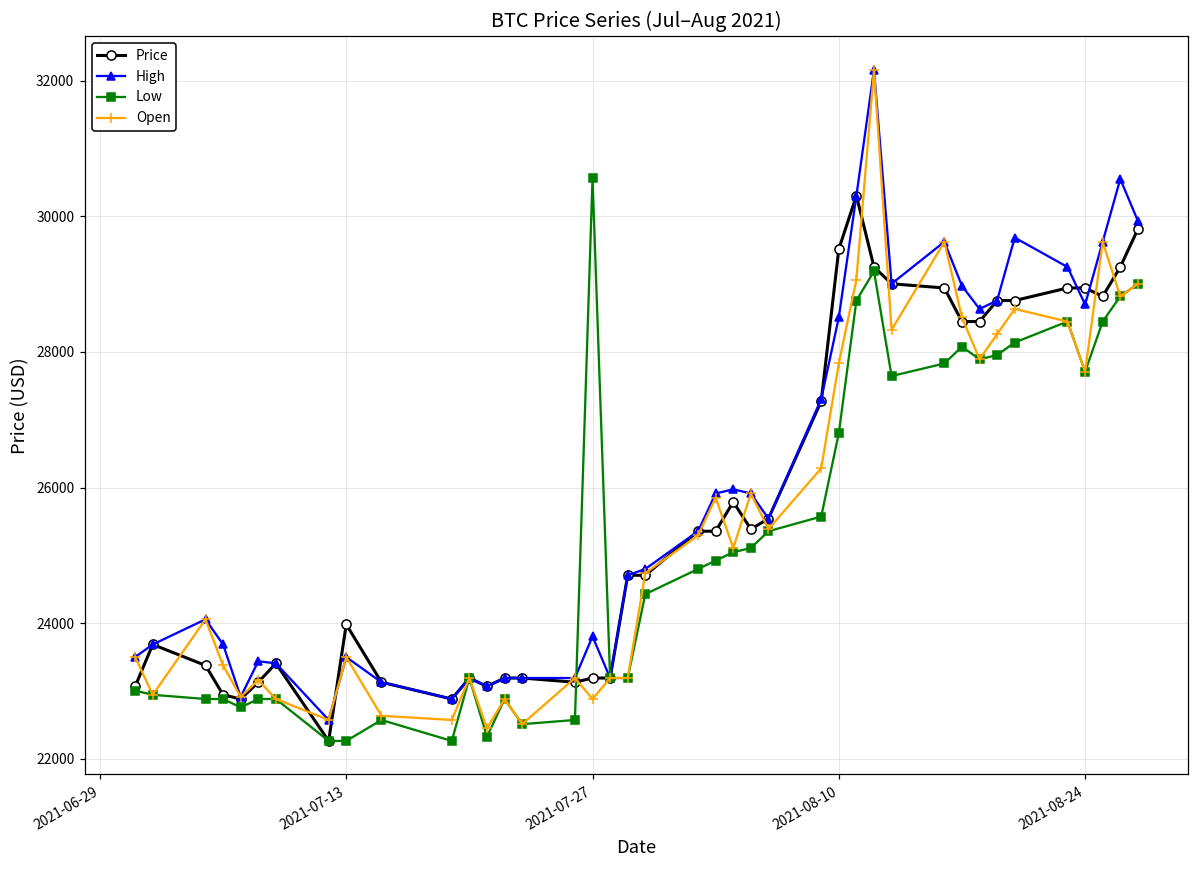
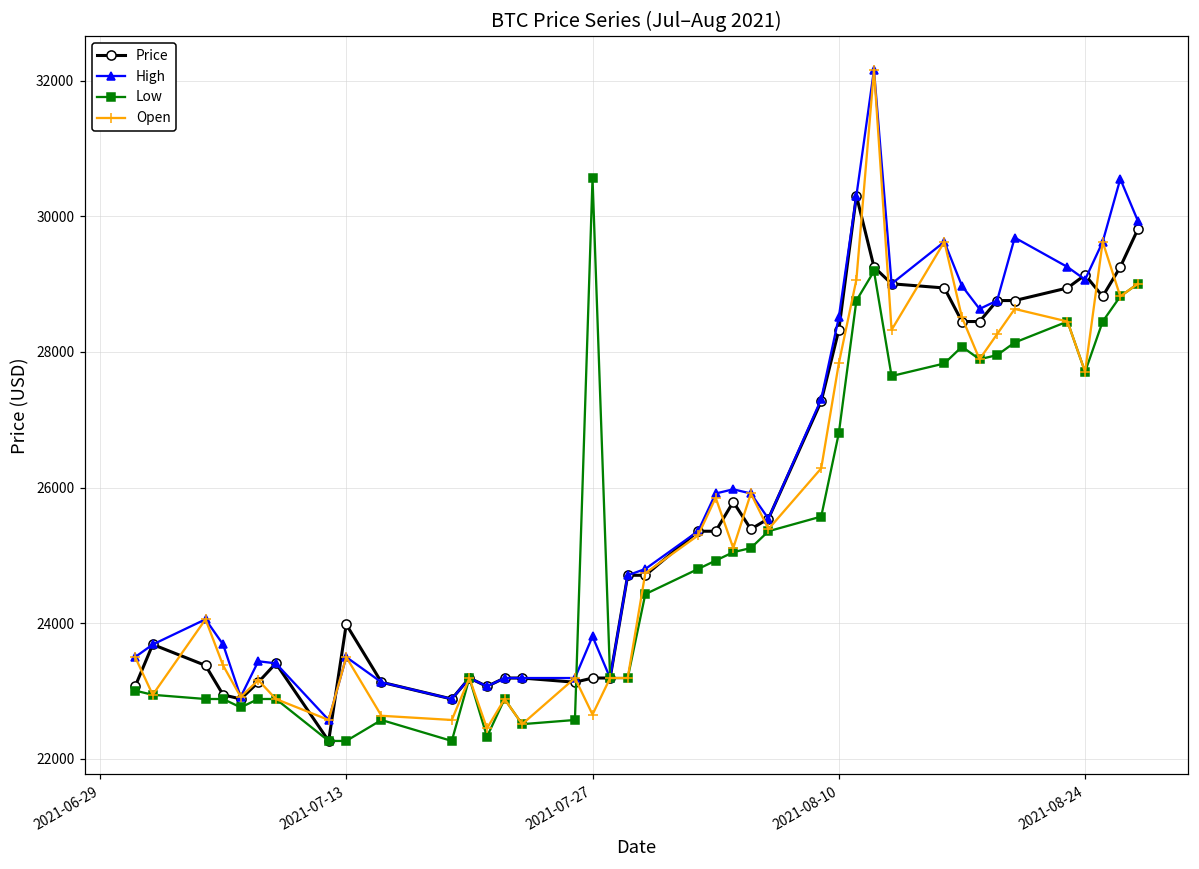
Open, 2021-07-27: 22900 -> 22700
Price, 2021-08-10: 29500 -> 28300
Price, 2021-08-24: 28900 -> 29100
High, 2021-08-24: 28700 -> 29100
